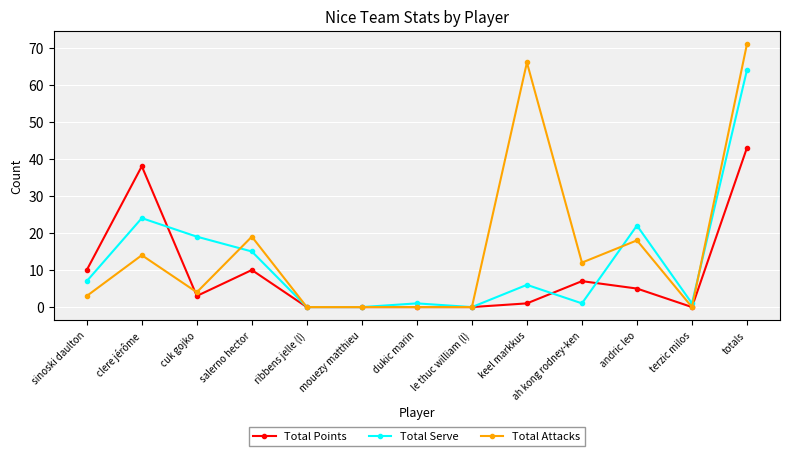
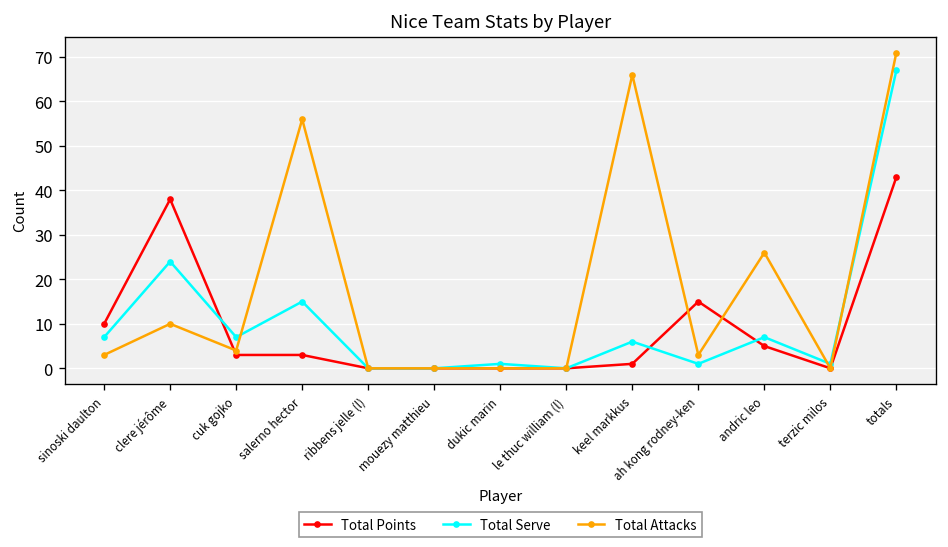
Total Attacks, clere jérôme: 14 -> 10
Total Serve, cuk gojko: 19 -> 7
Total Points, salerno hector: 10 -> 3
Total Attacks, salerno hector: 19 -> 56
Total Points, ah kong rodney-ken: 7 -> 15
Total Attacks, ah kong rodney-ken: 12 -> 3
Total Serve, andric leo: 22 -> 7
Total Attacks, andric leo: 18 -> 26
Total Serve, totals: 64 -> 67
